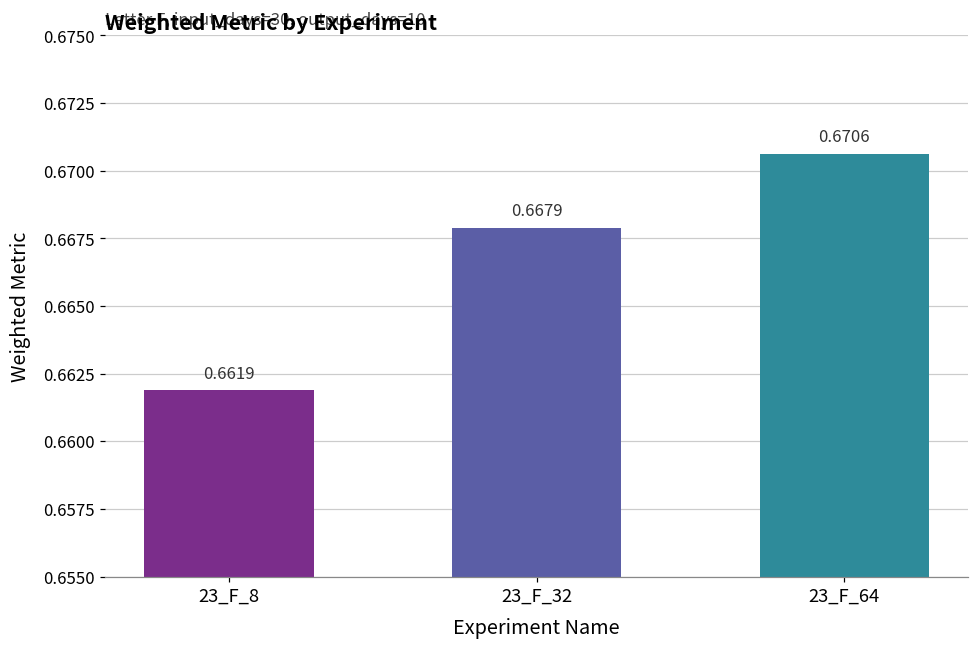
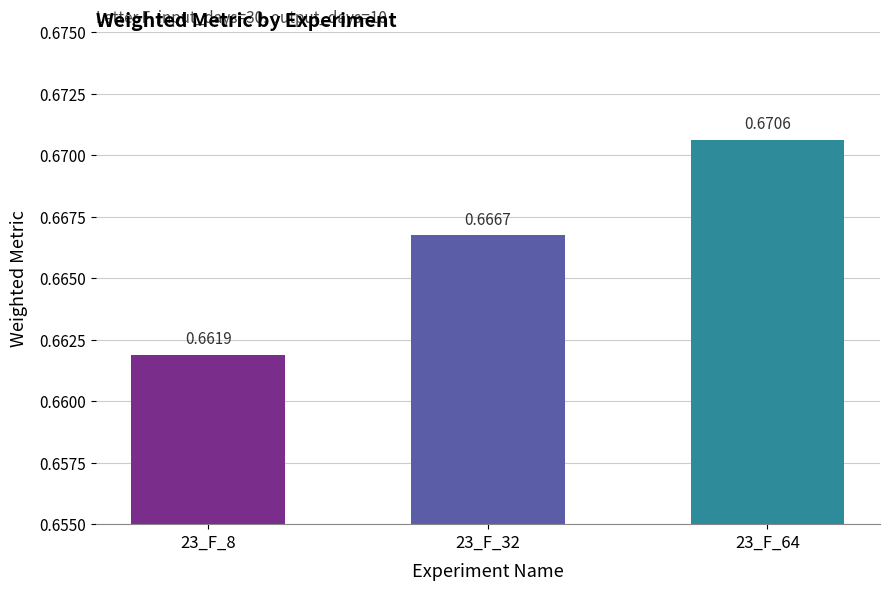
23_F_32: 0.6679 -> 0.6667
